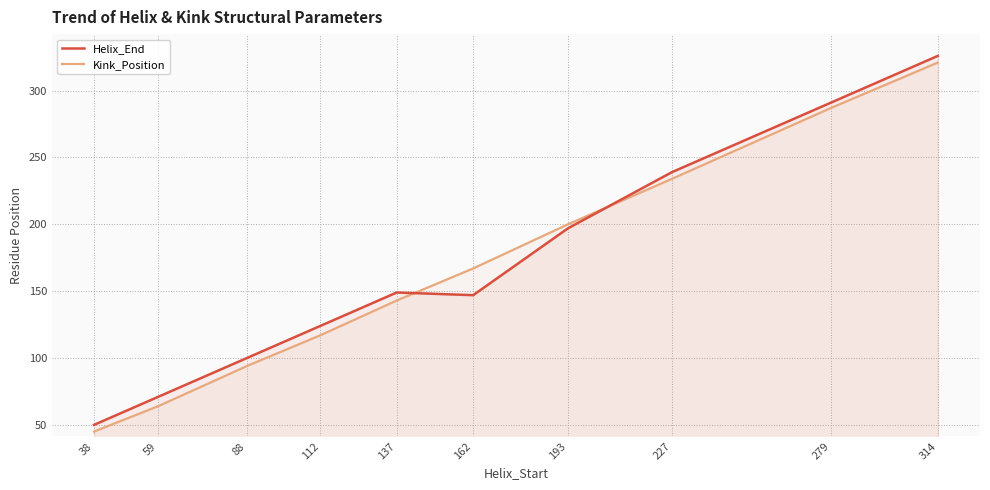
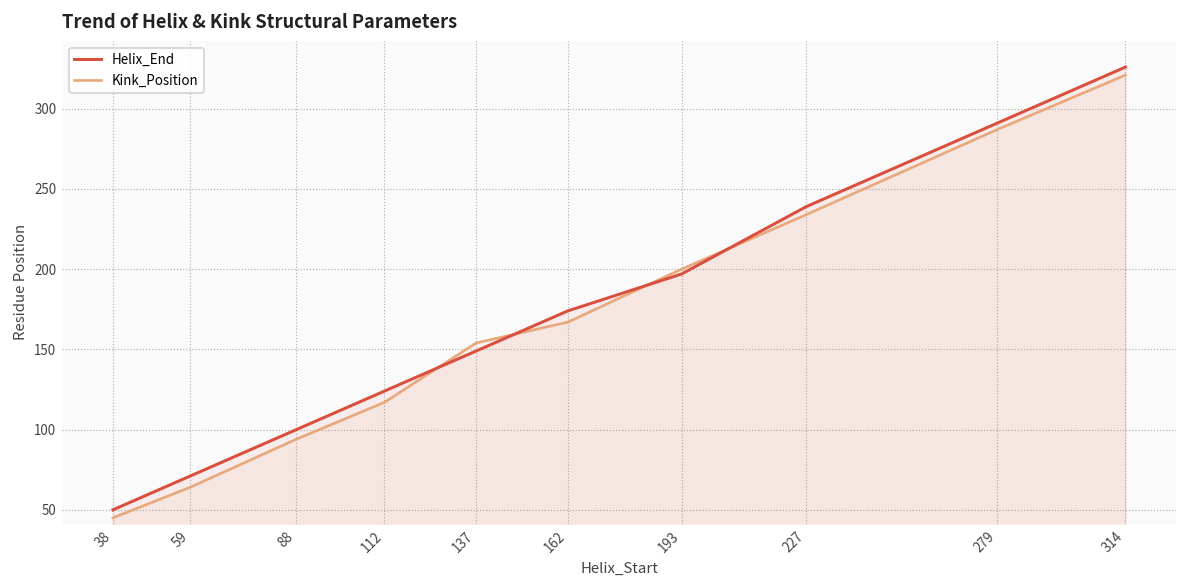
Kink_Position, 137: 143 -> 154
Helix_End, 162: 147 -> 174
